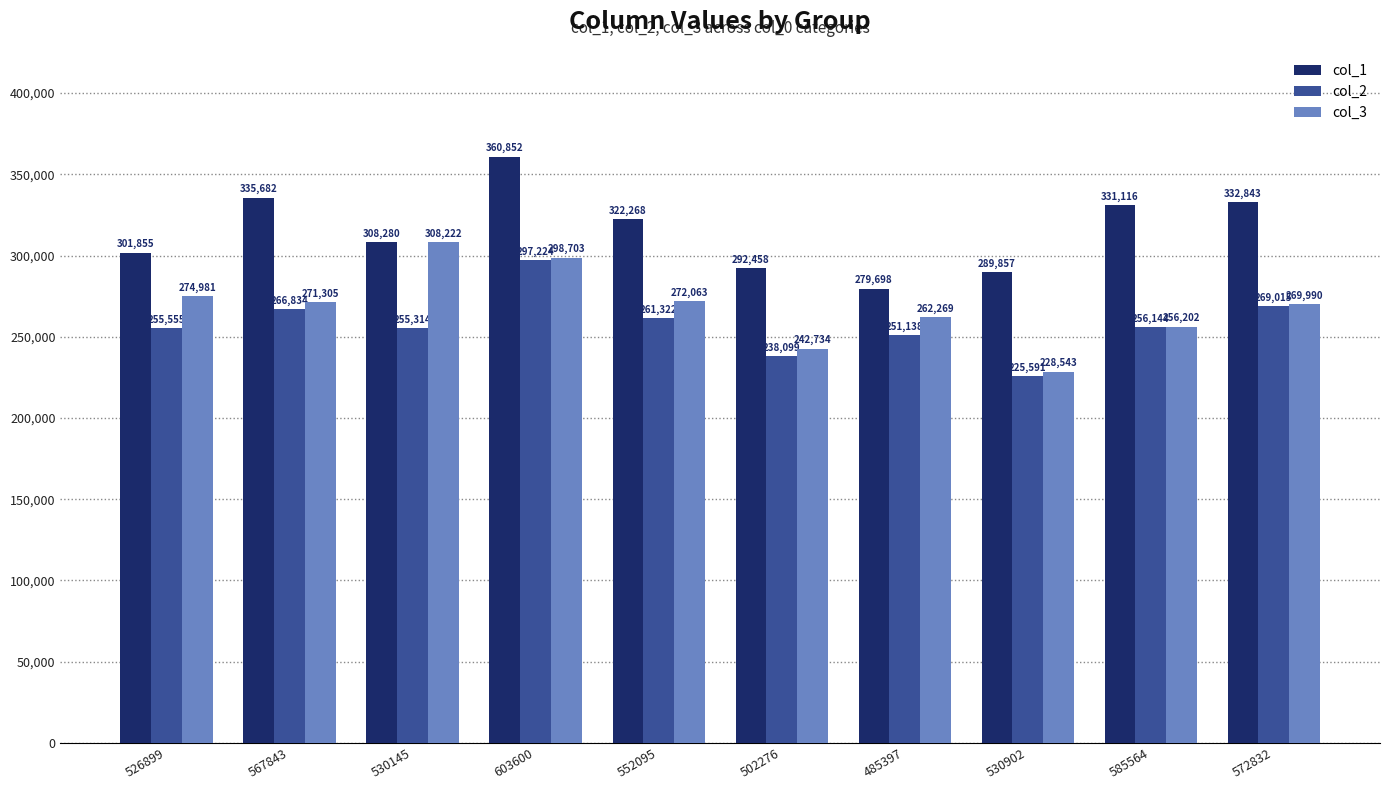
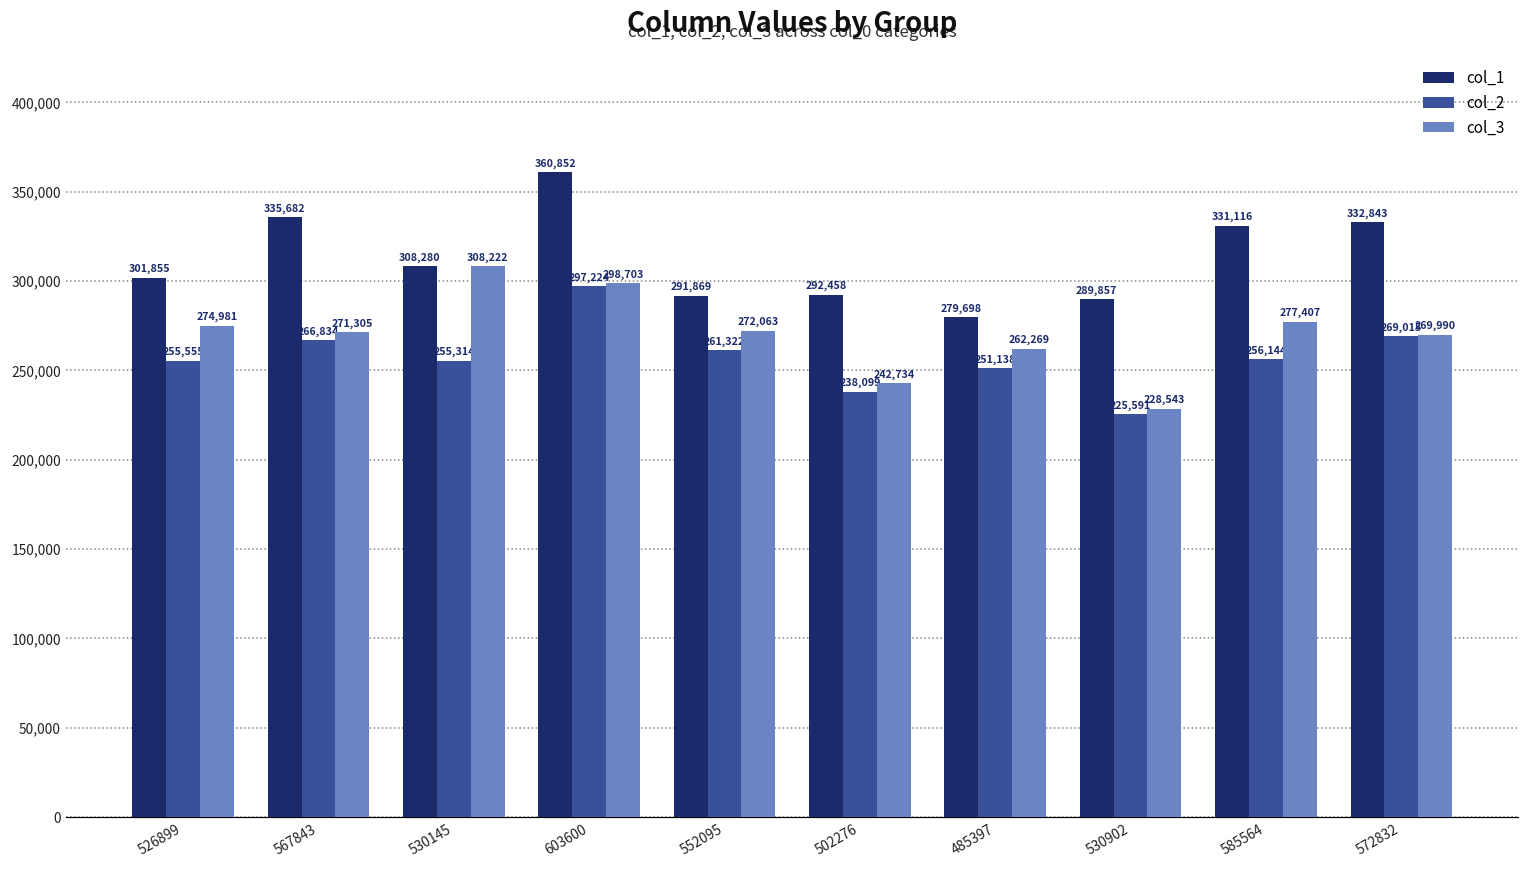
col_1, 552095: 322,268 -> 291,869
col_3, 585564: 256,202 -> 277,407
